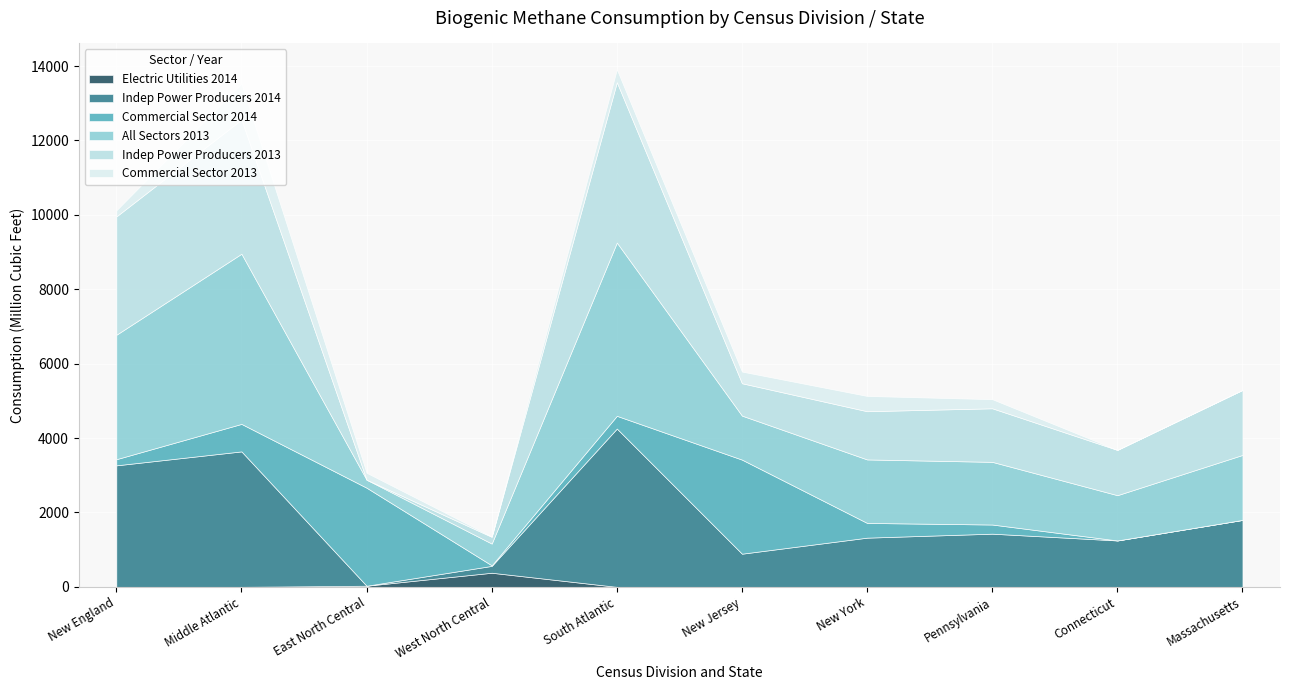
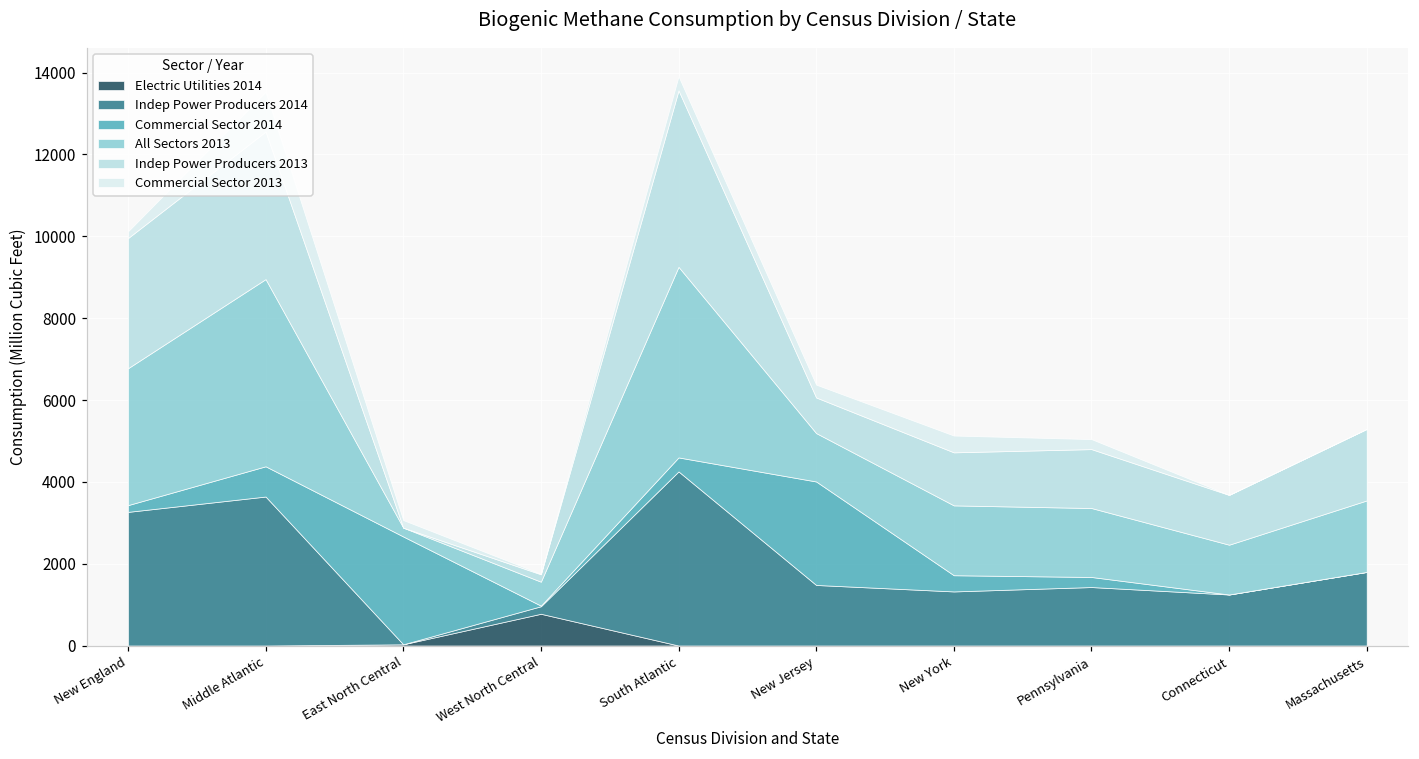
Electric Utilities 2014, West North Central: 400 -> 800
Indep Power Producers 2014, New Jersey: 900 -> 1500
